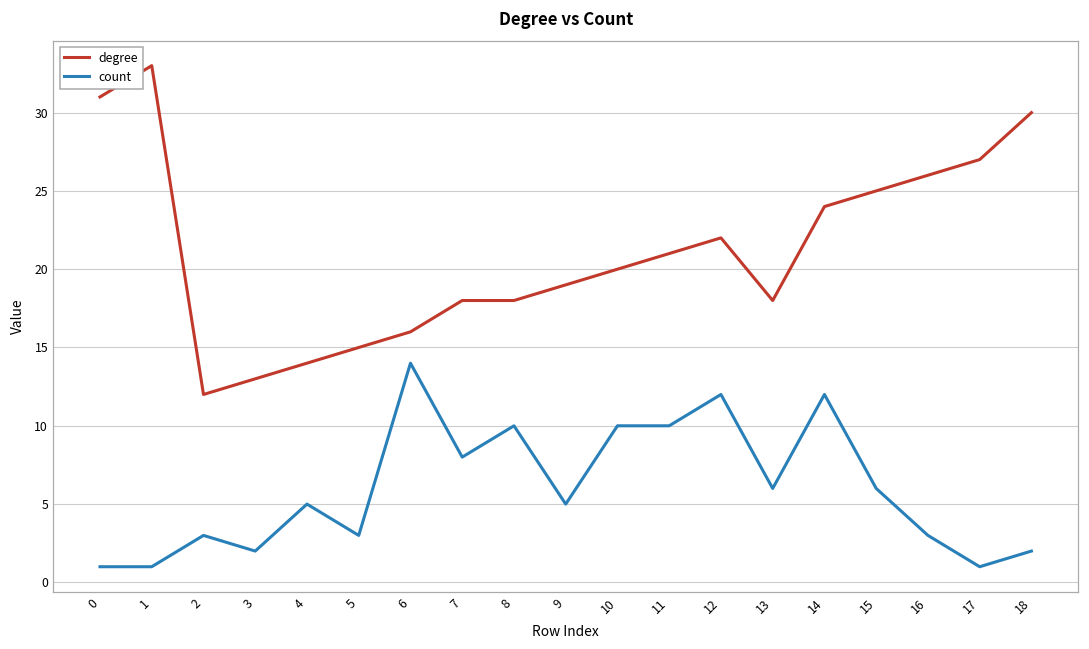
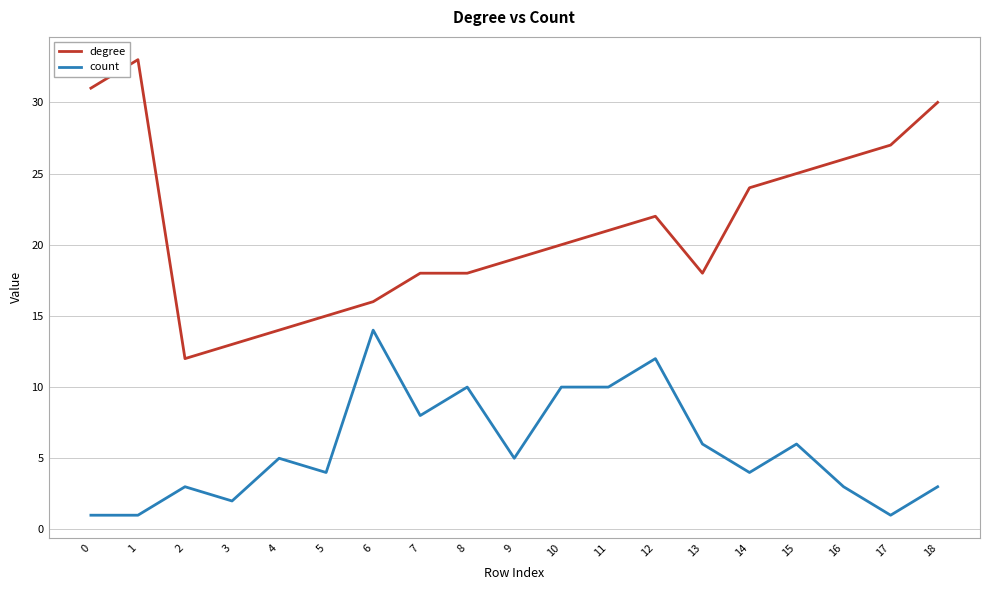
count, 5: 3 -> 4
count, 14: 12 -> 4
count, 18: 2 -> 3
